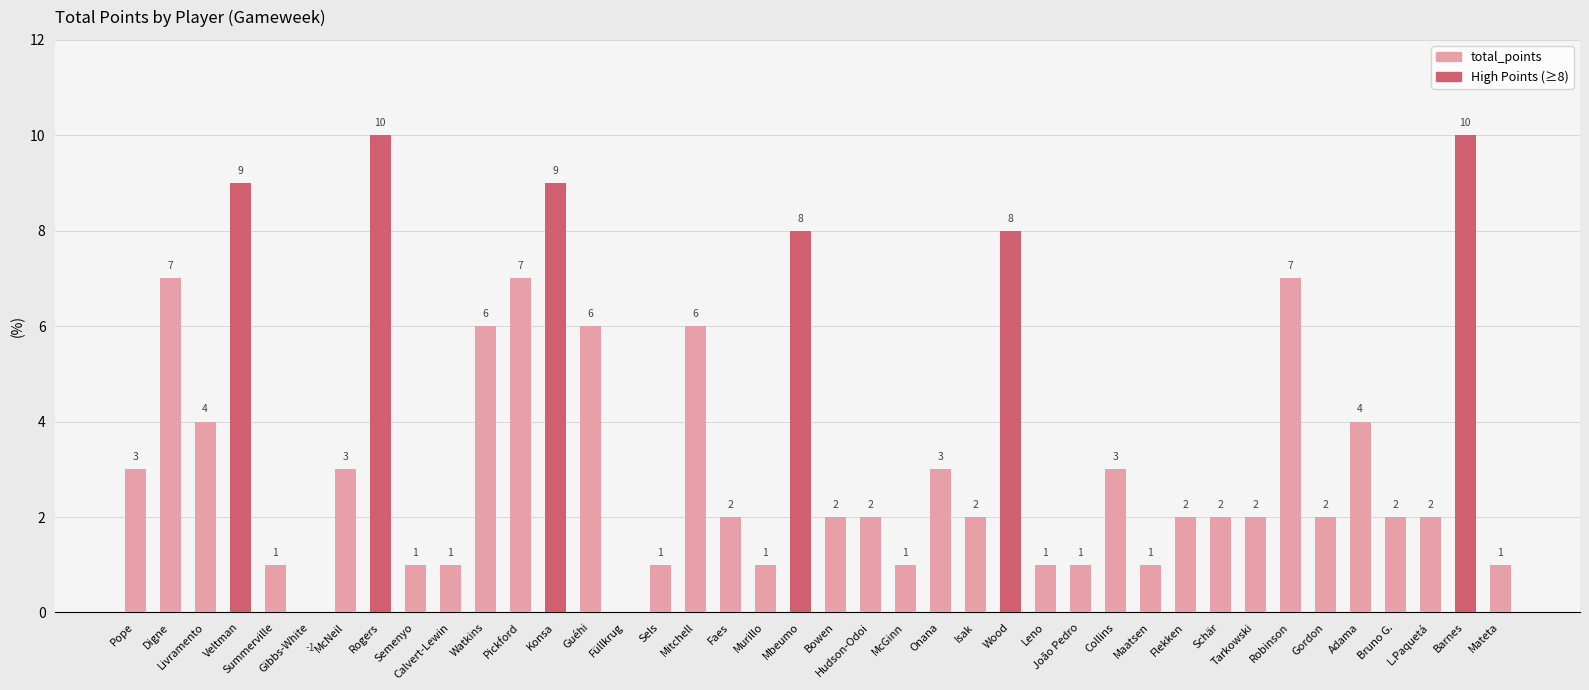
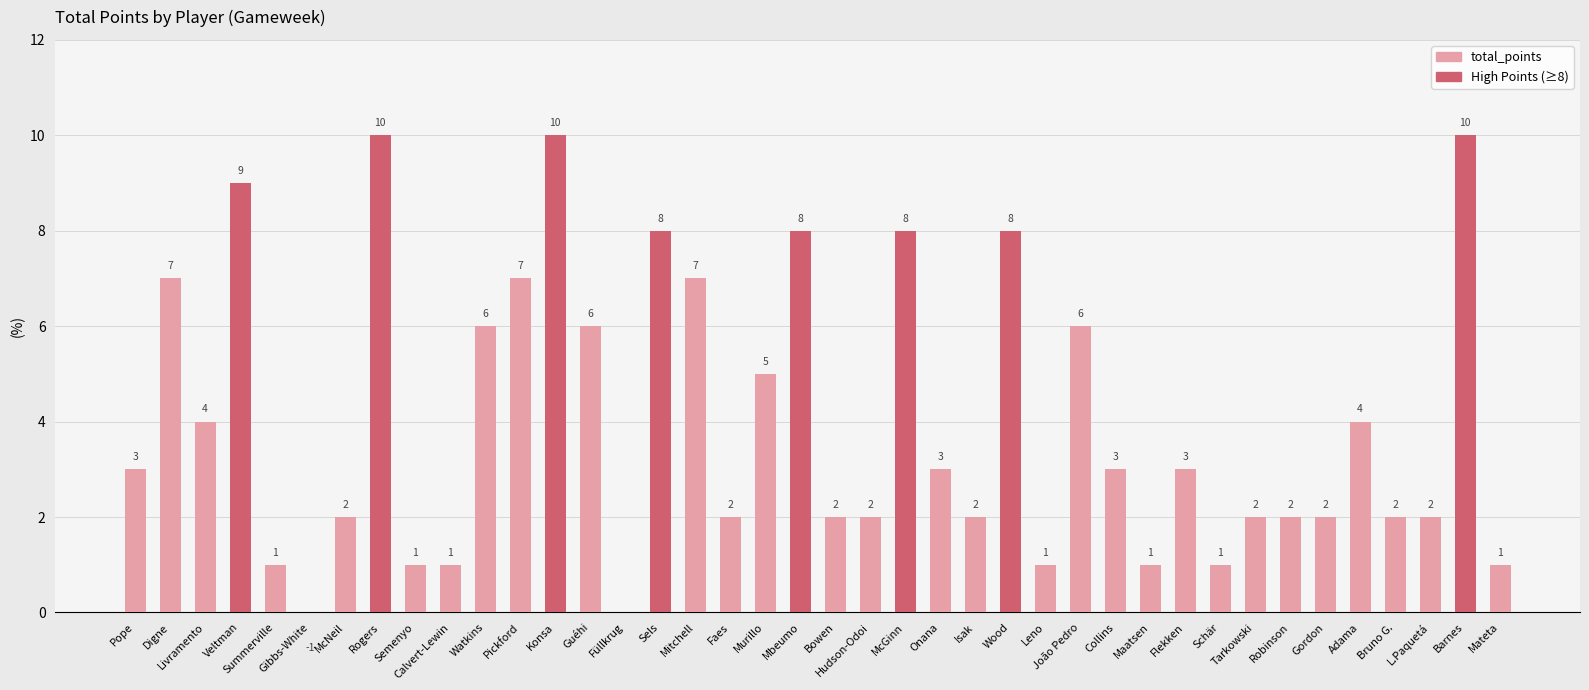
McNeil: 3 -> 2
Konsa: 9 -> 10
Sels: 1 -> 8
Mitchell: 6 -> 7
Murillo: 1 -> 5
McGinn: 1 -> 8
João Pedro: 1 -> 6
Flekken: 2 -> 3
Schär: 2 -> 1
Robinson: 7 -> 2
